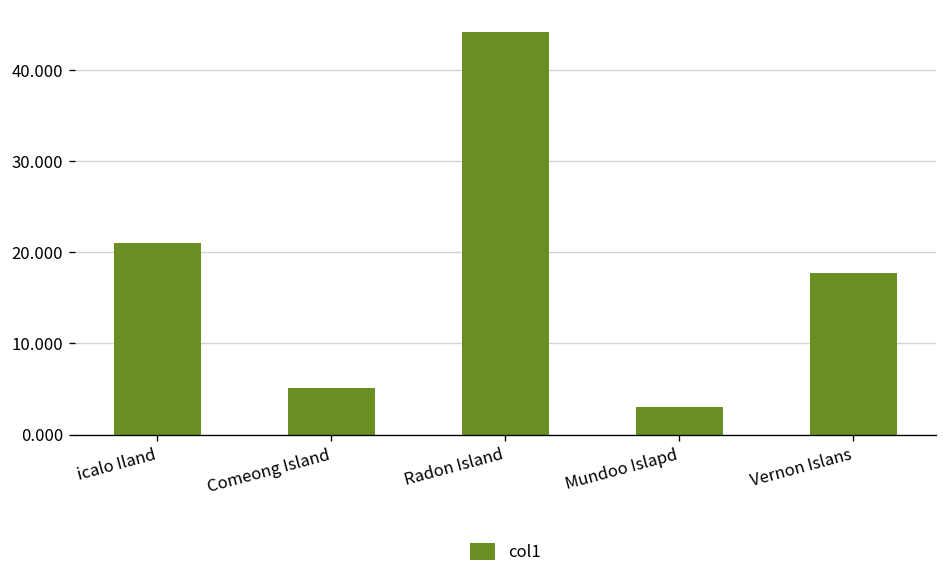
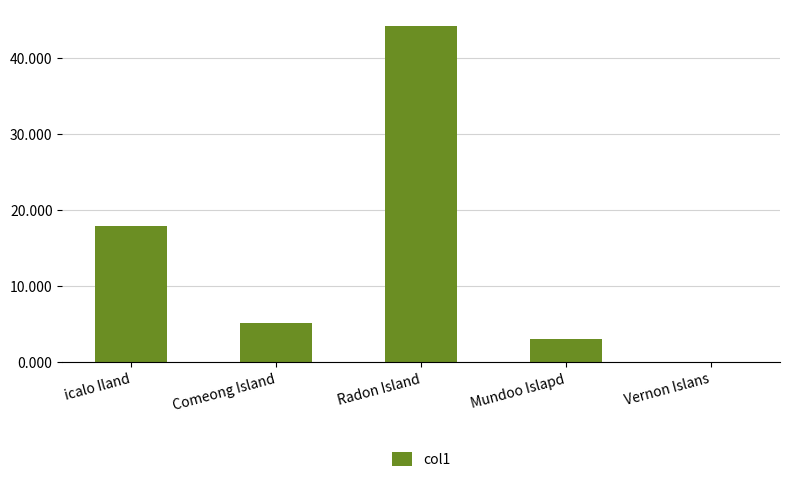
icalo Iland: 21 -> 18
Vernon Islans: 18 -> 0
